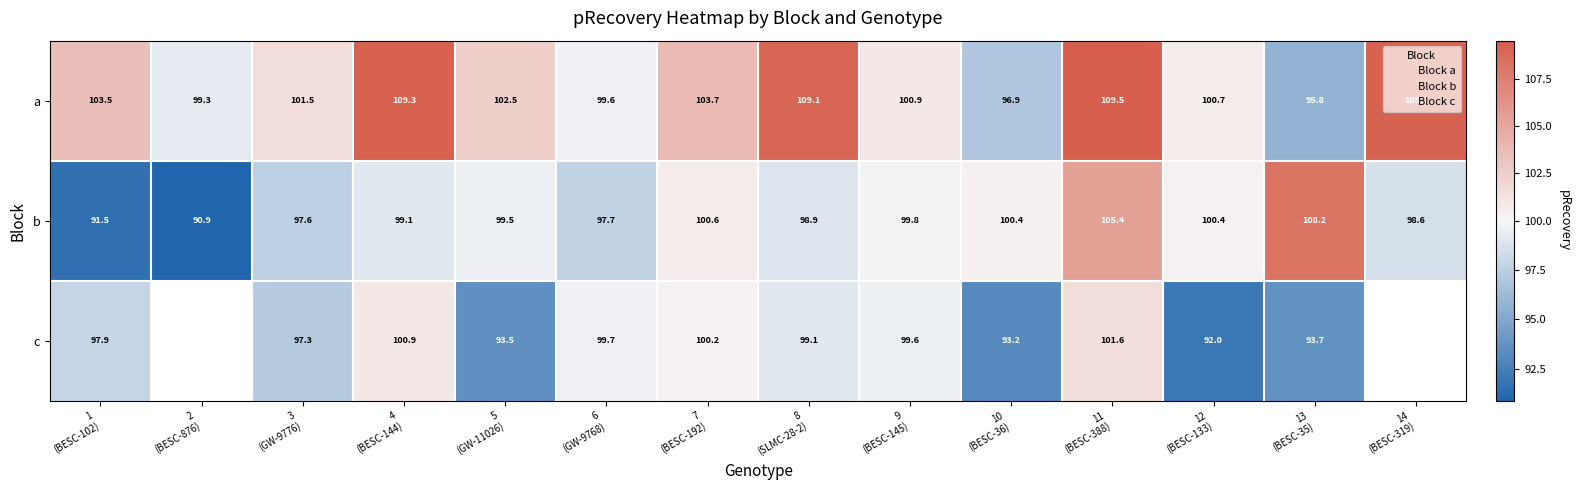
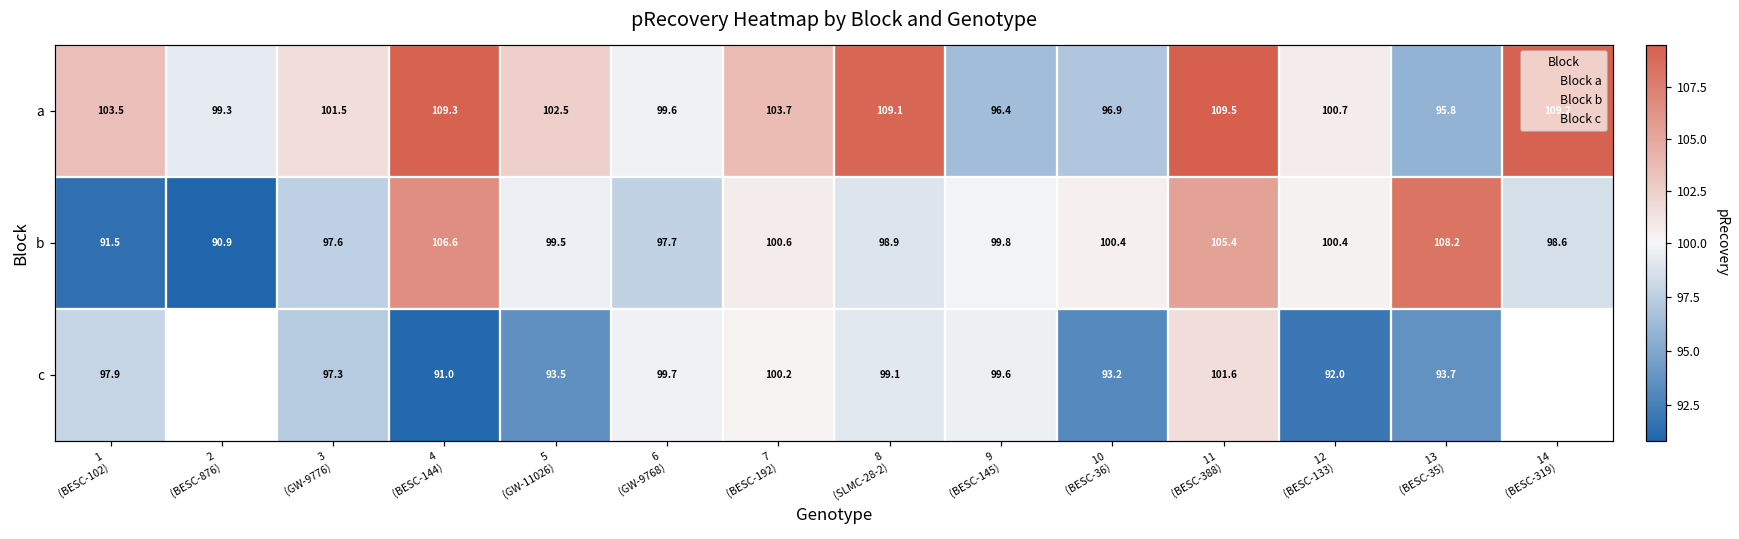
a, 9 (BESC-145): 100.9 -> 96.4
b, 4 (BESC-144): 99.1 -> 106.6
c, 4 (BESC-144): 100.9 -> 91.0
